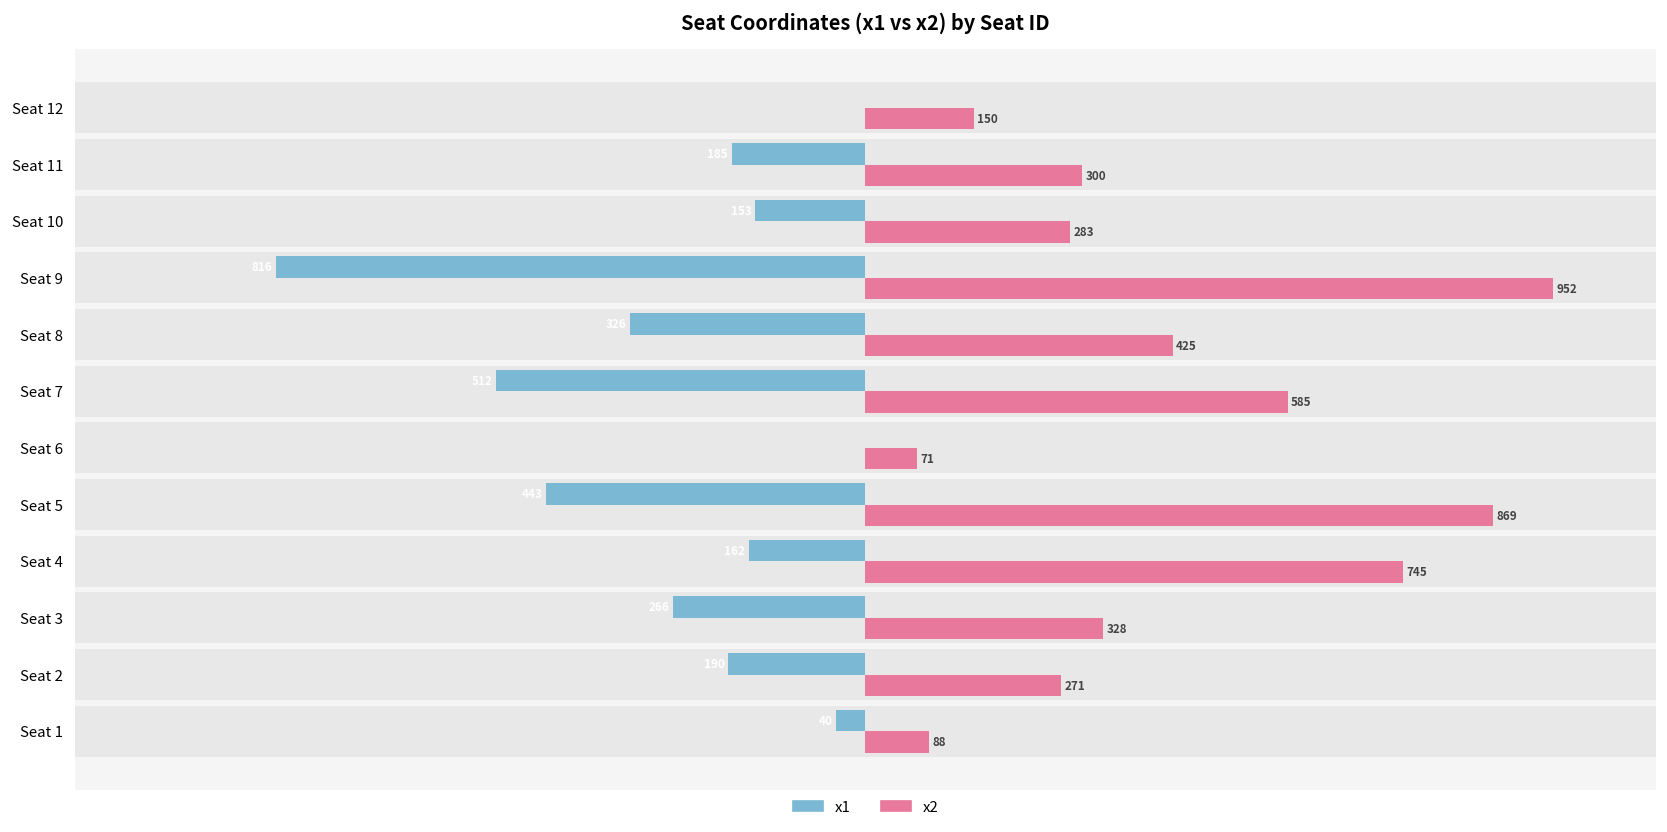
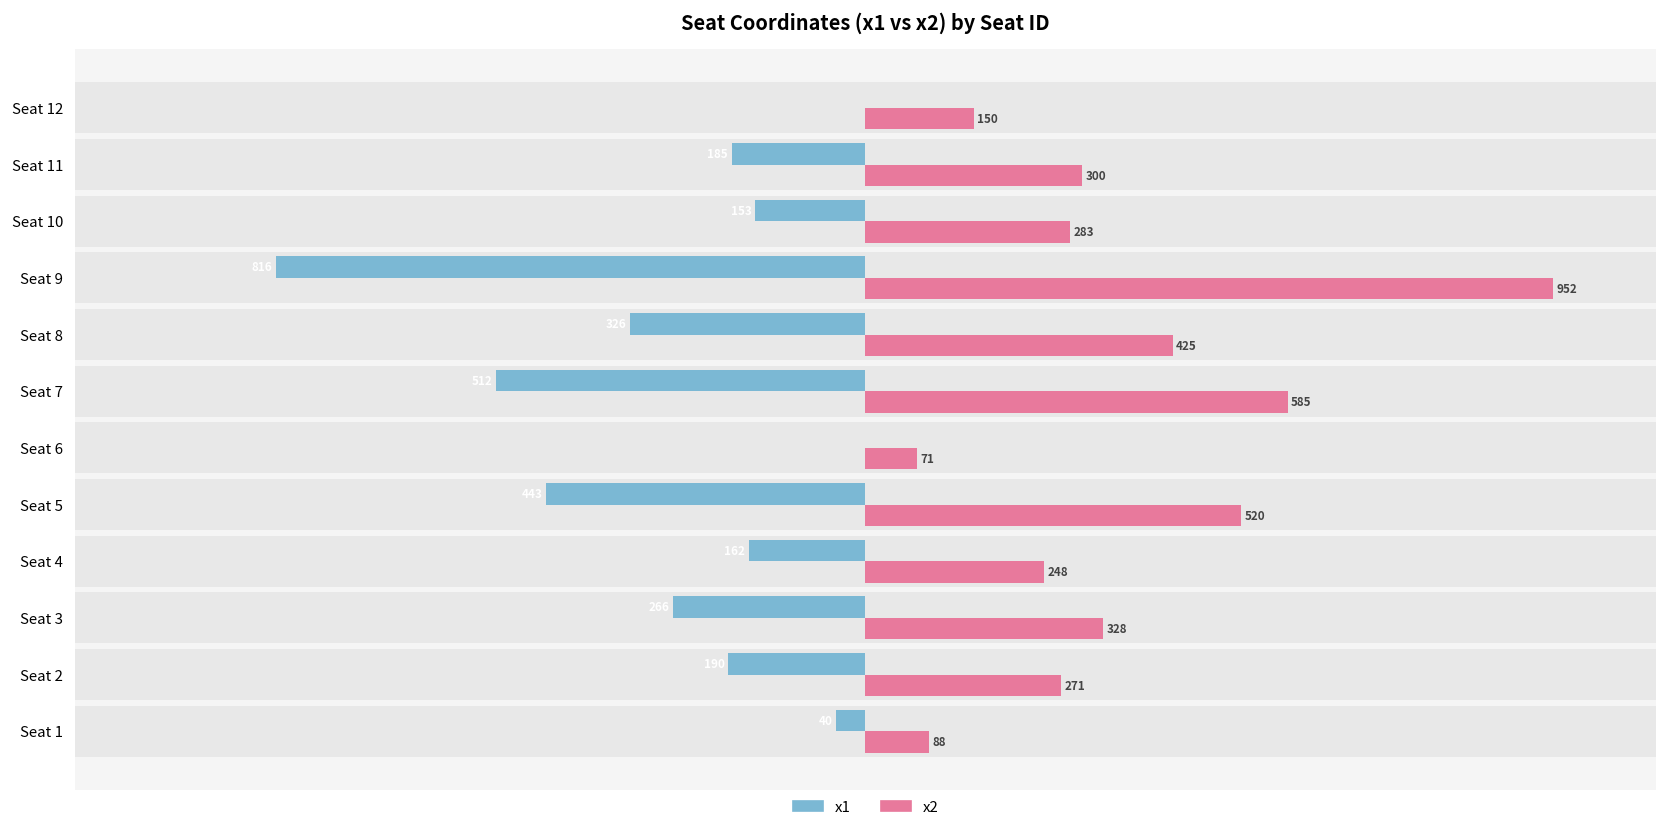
x2, Seat 5: 869 -> 520
x2, Seat 4: 745 -> 248
